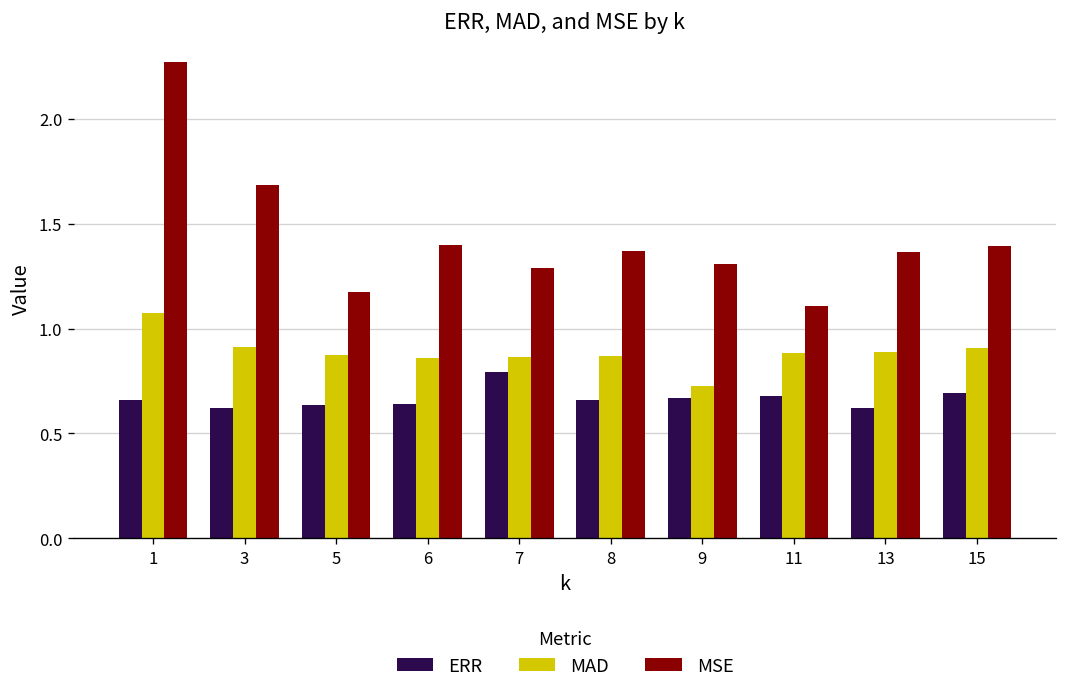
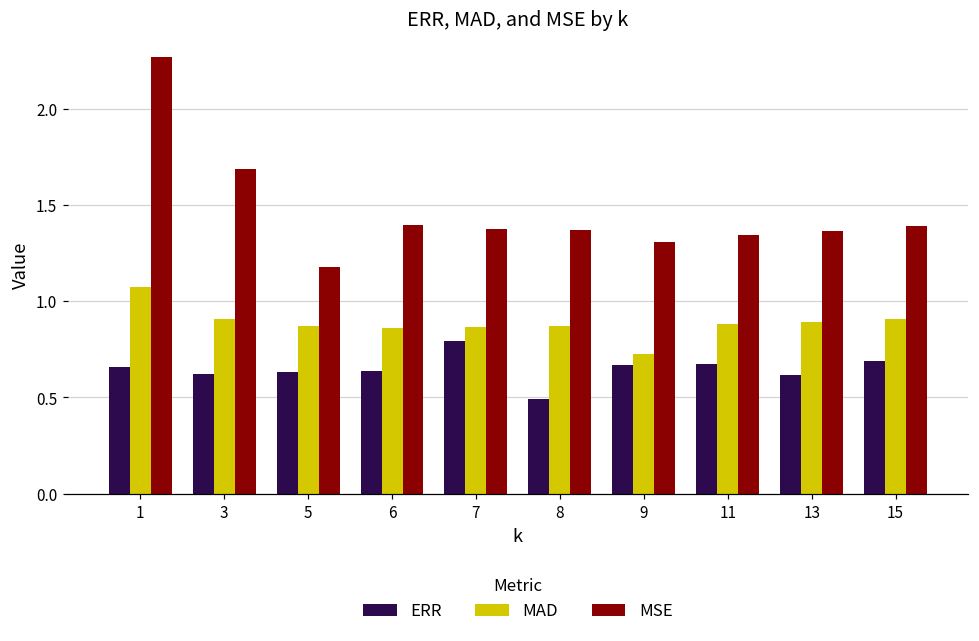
MSE, 7: 1.29 -> 1.37
ERR, 8: 0.66 -> 0.49
MSE, 11: 1.11 -> 1.35
